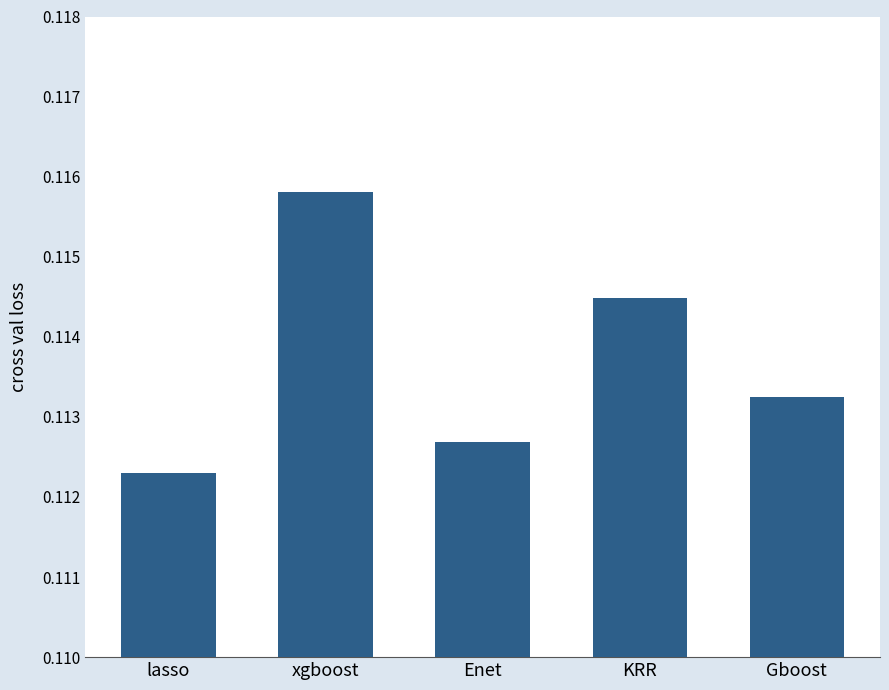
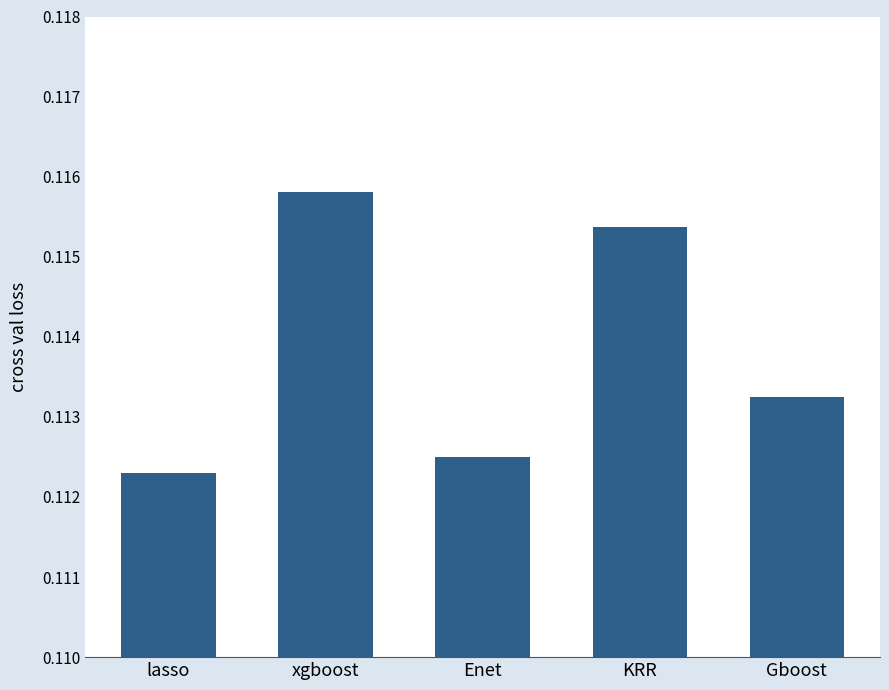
Enet: 0.1127 -> 0.1125
KRR: 0.1145 -> 0.1154
